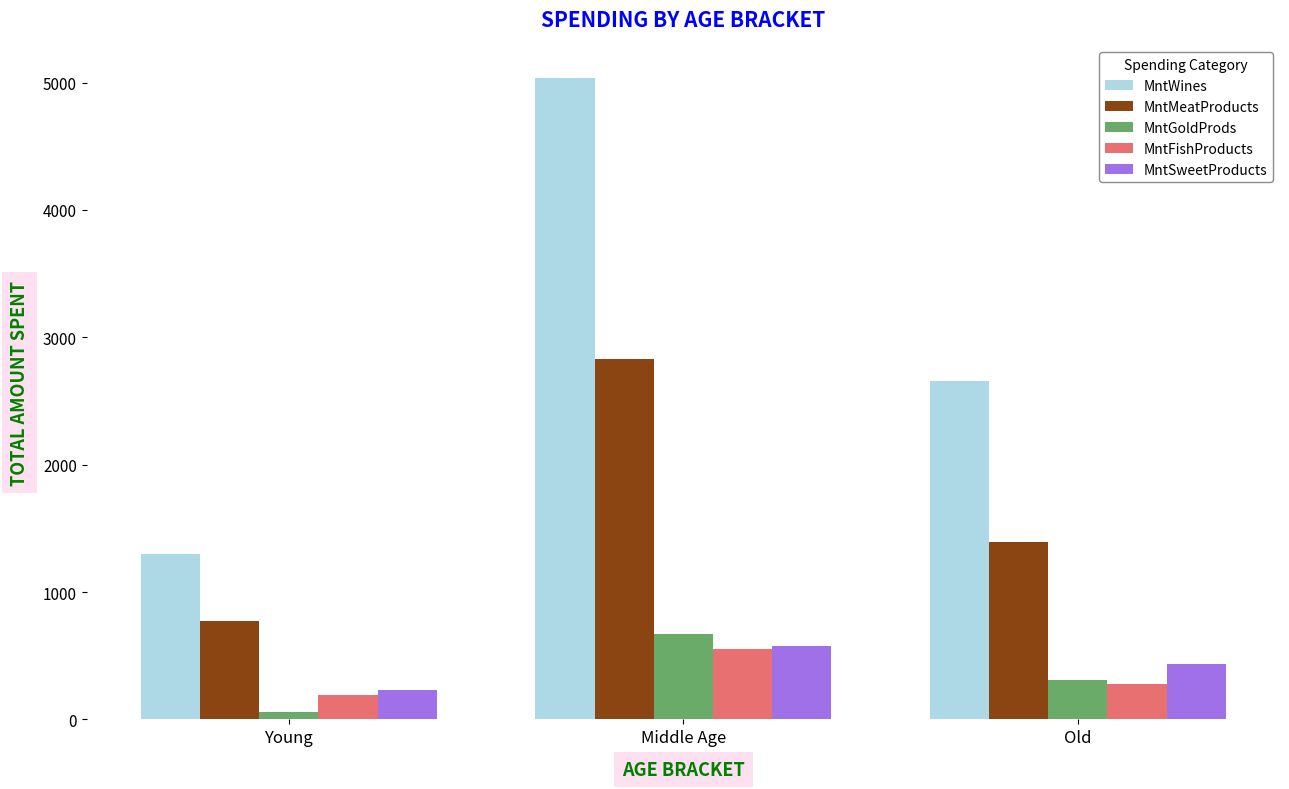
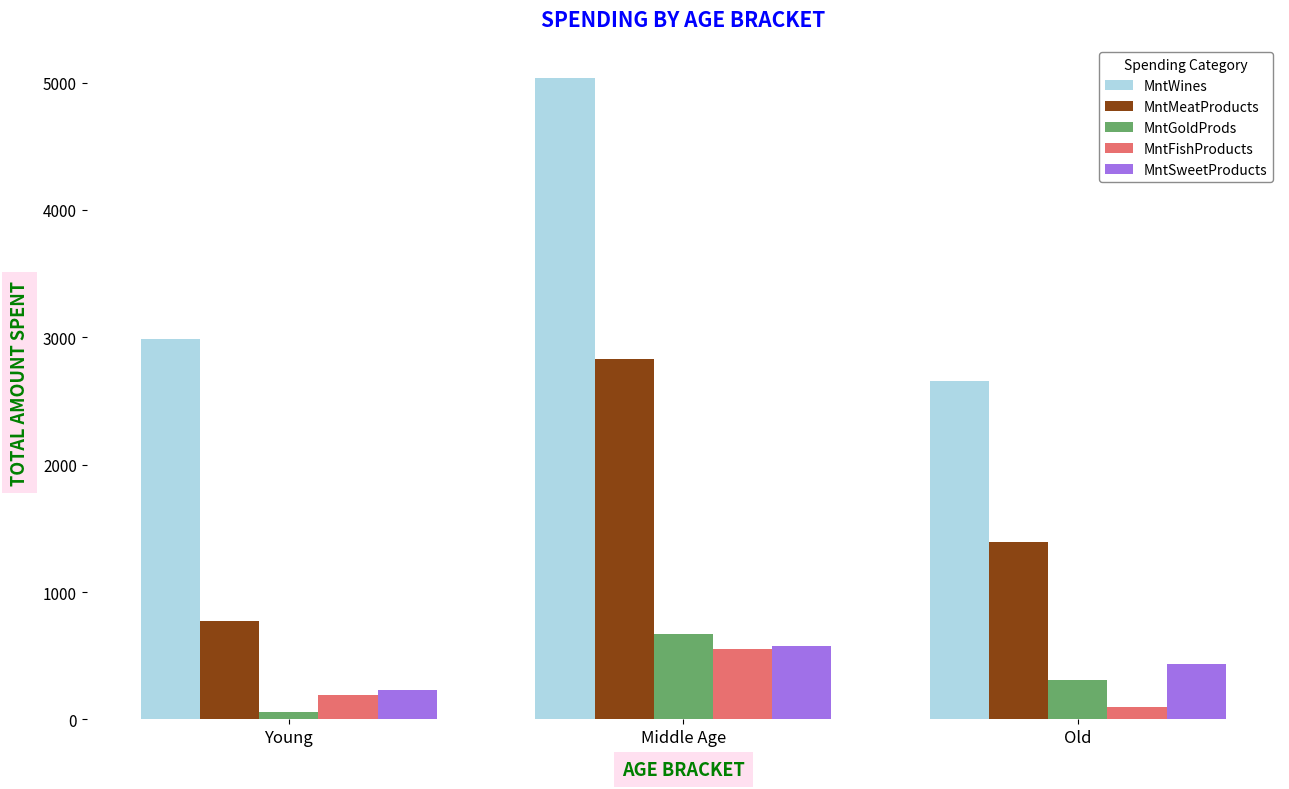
MntWines, Young: 1300 -> 2990
MntFishProducts, Old: 280 -> 100
